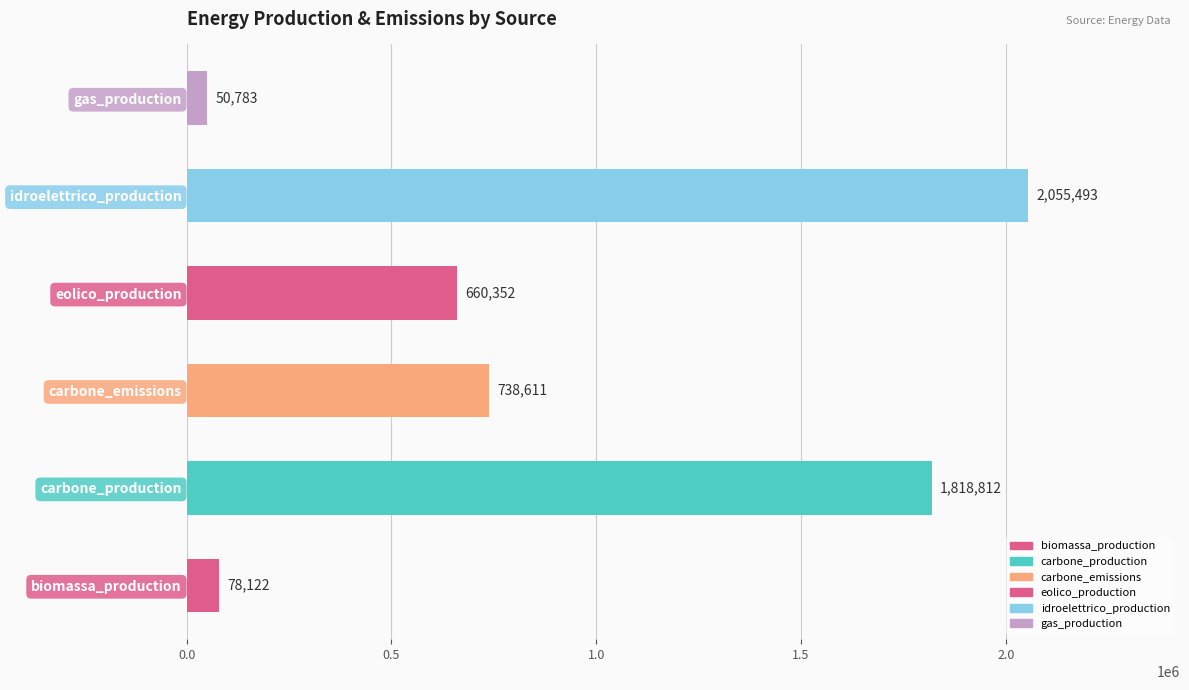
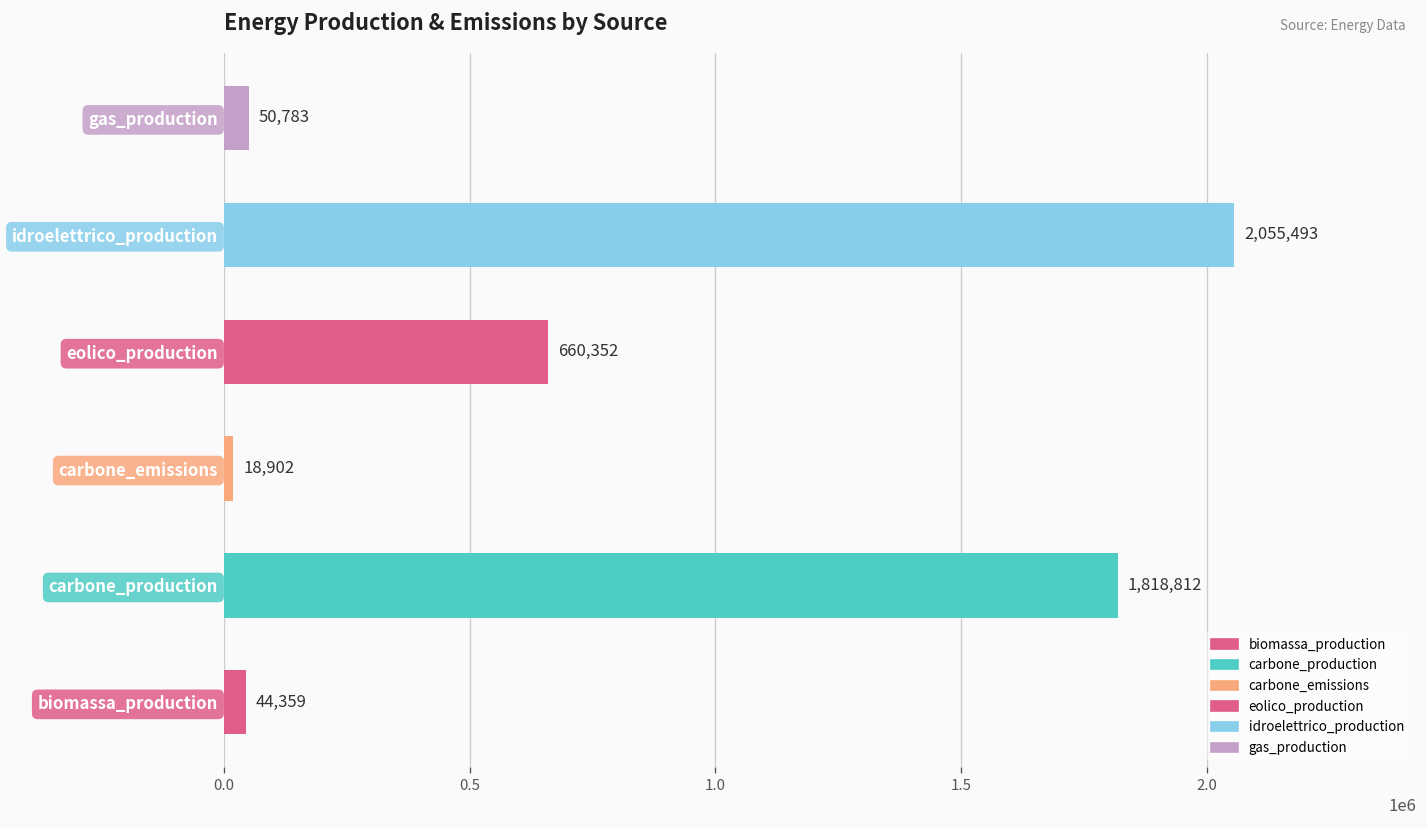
carbone_emissions: 738,611 -> 18,902
biomassa_production: 78,122 -> 44,359
